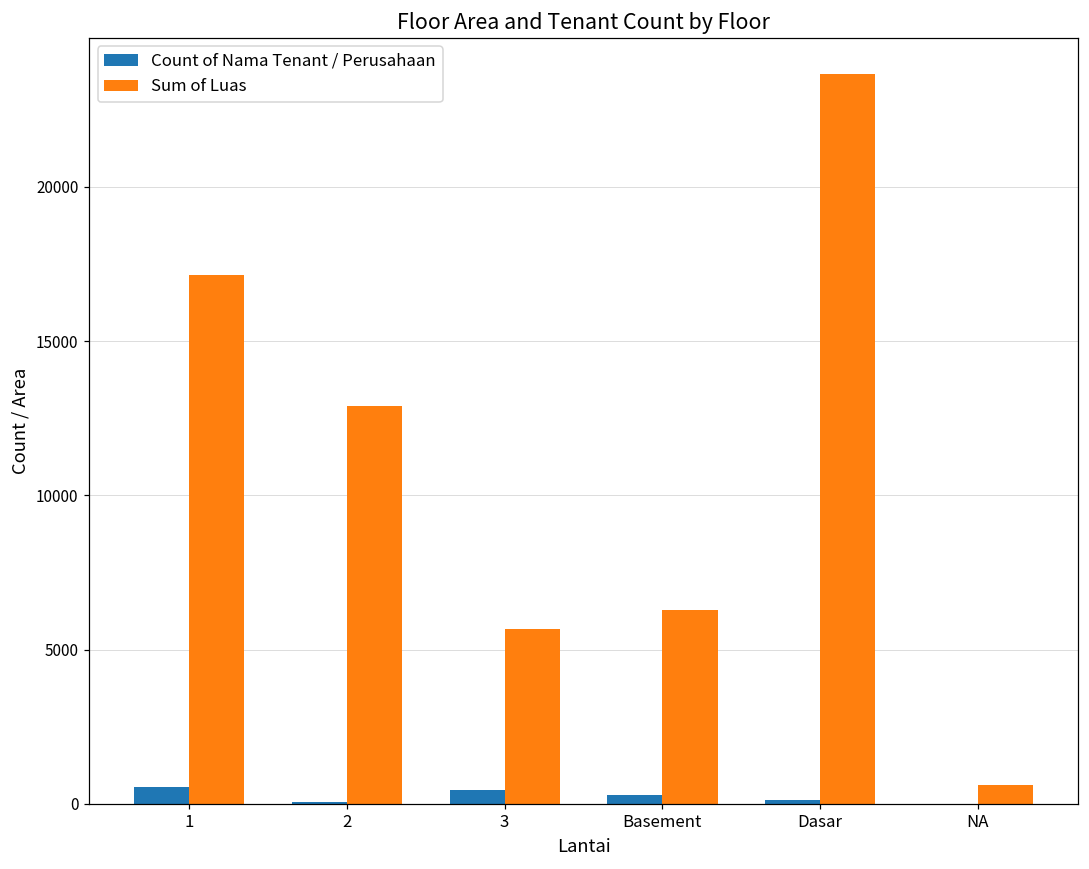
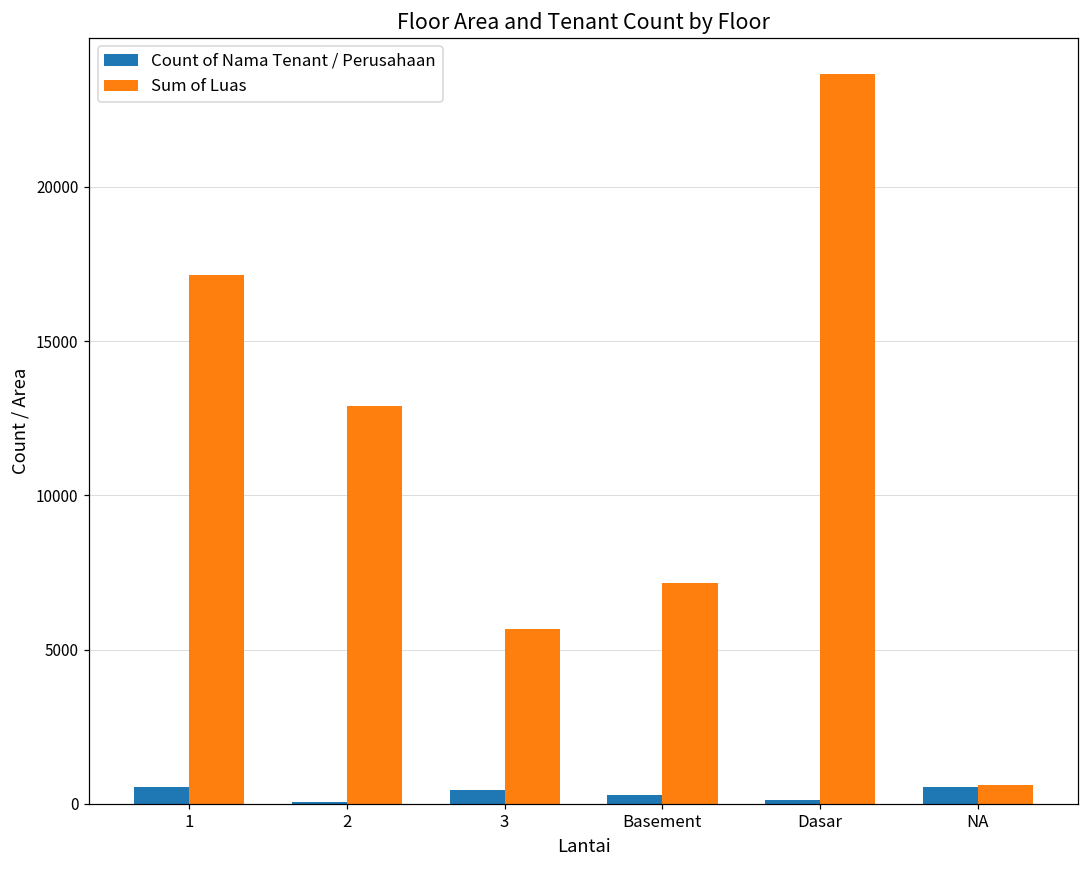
Sum of Luas, Basement: 6300 -> 7200
Count of Nama Tenant / Perusahaan, NA: 0 -> 500
